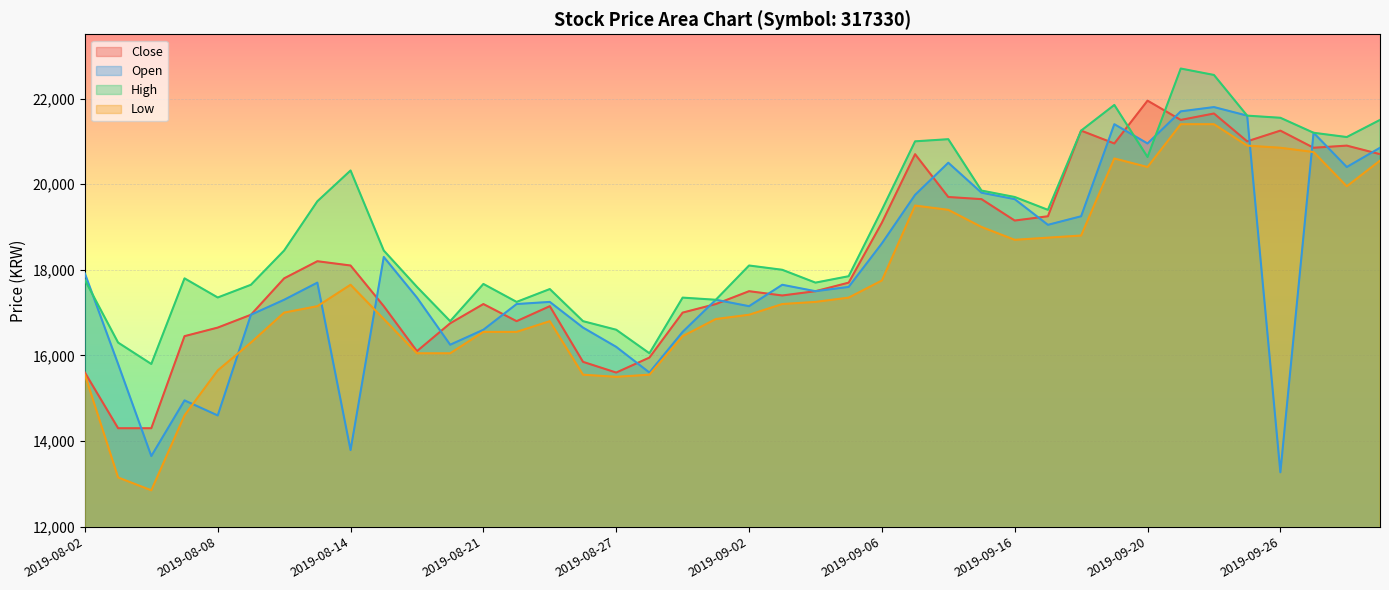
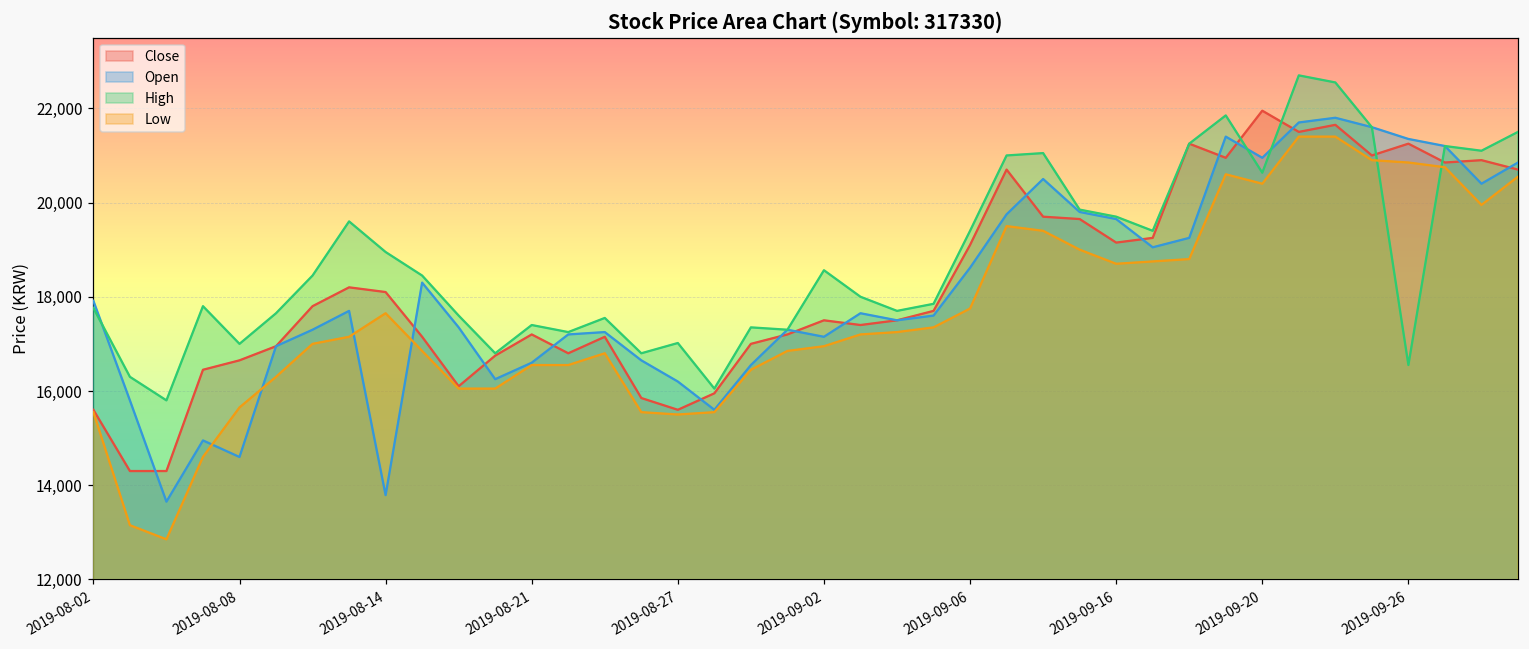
High, 2019-08-08: 17,400 -> 17,000
High, 2019-08-14: 20,300 -> 19,000
High, 2019-08-21: 17,700 -> 17,400
High, 2019-08-27: 16,600 -> 17,000
High, 2019-09-02: 18,100 -> 18,600
Open, 2019-09-26: 13,300 -> 21,400
High, 2019-09-26: 21,600 -> 16,600
